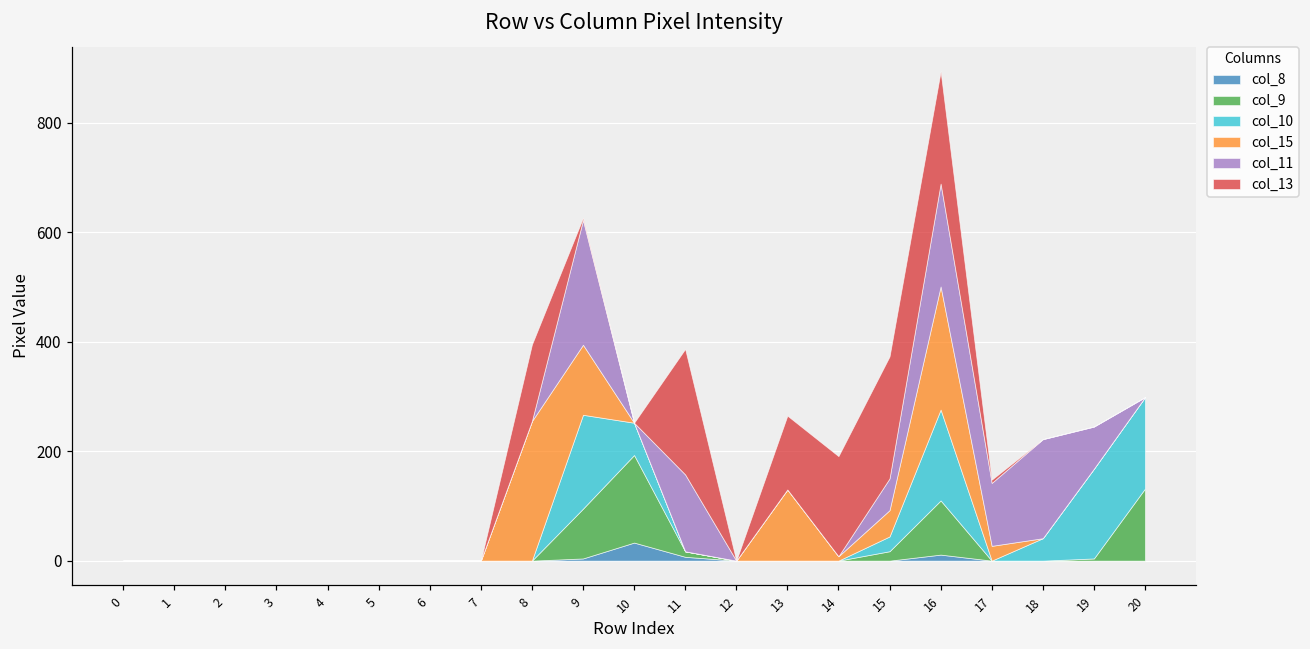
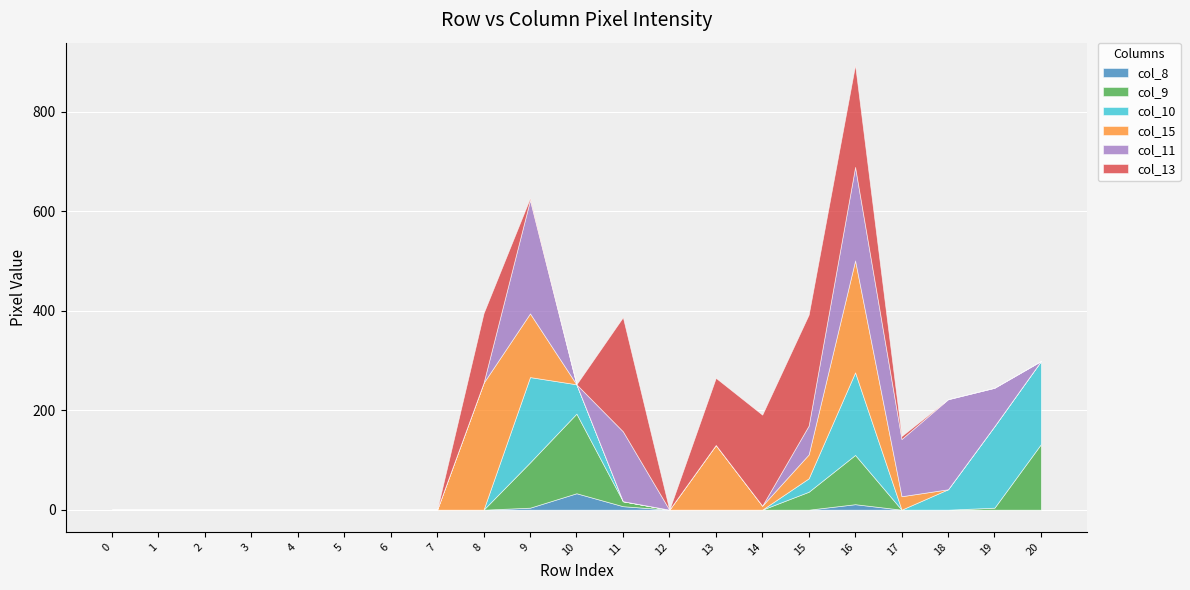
col_9, 15: 20 -> 40
